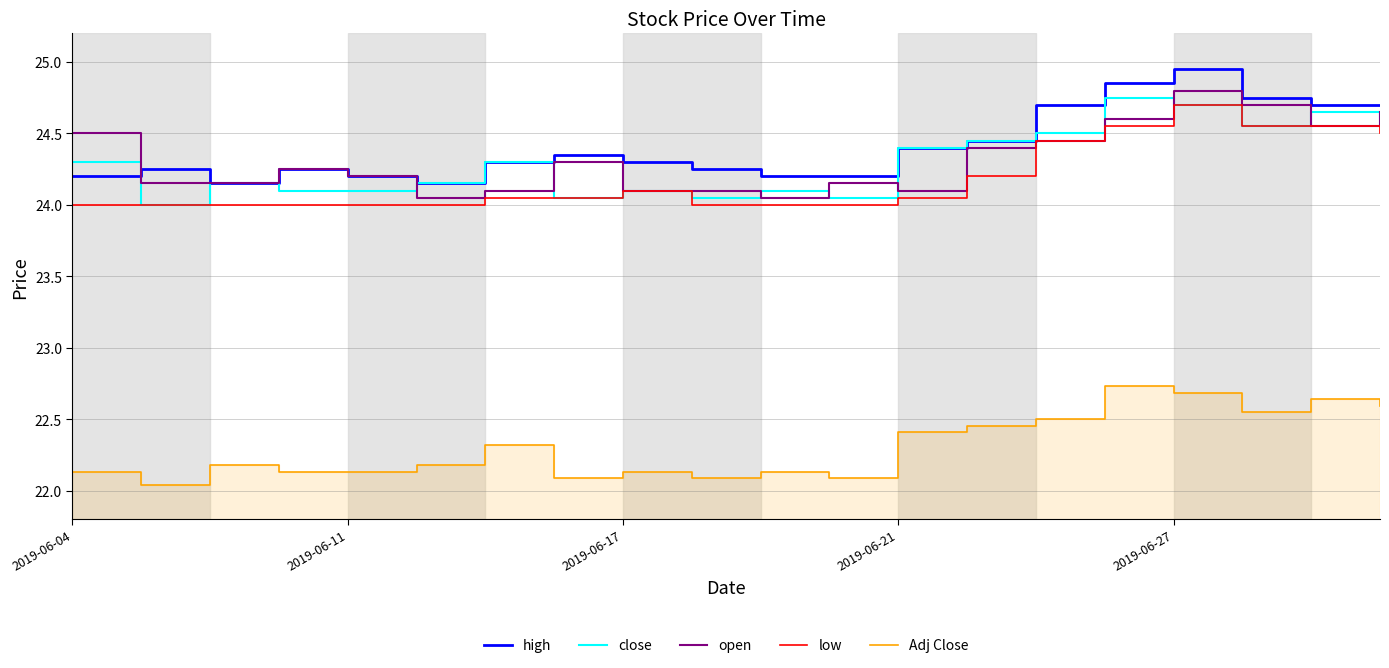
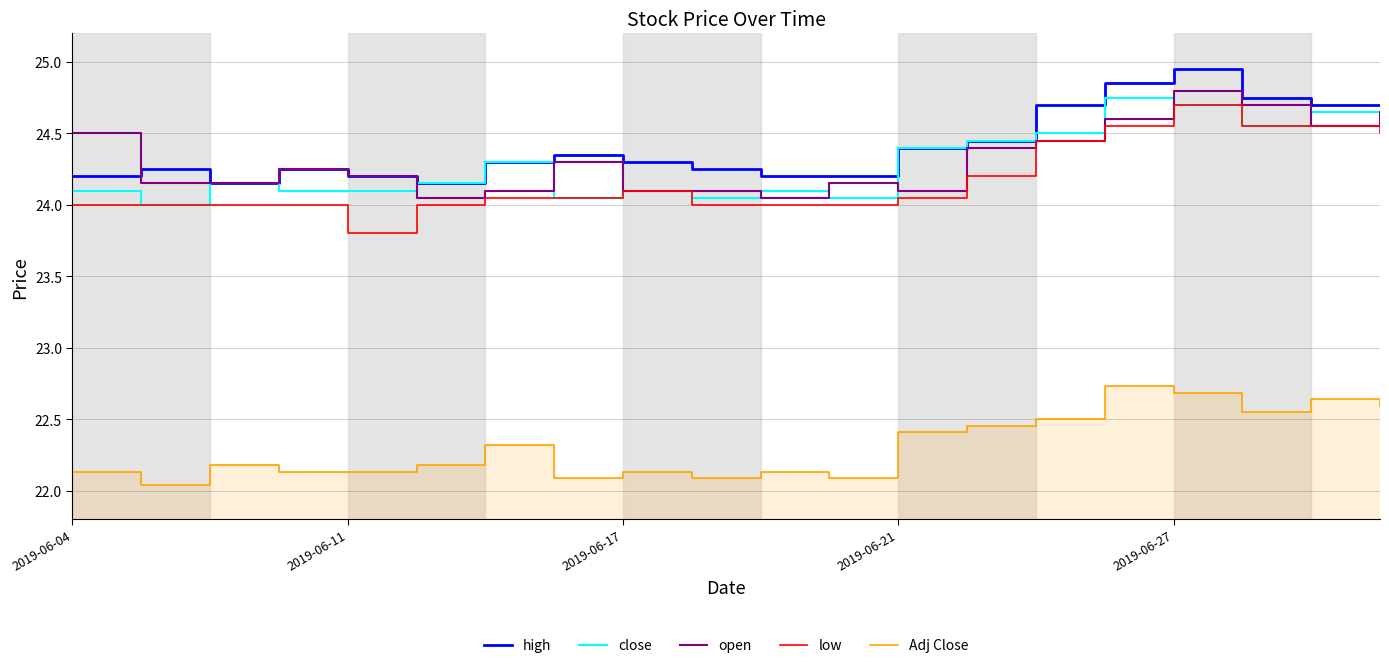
close, 2019-06-04: 24.3 -> 24.1
low, 2019-06-11: 24.0 -> 23.8
